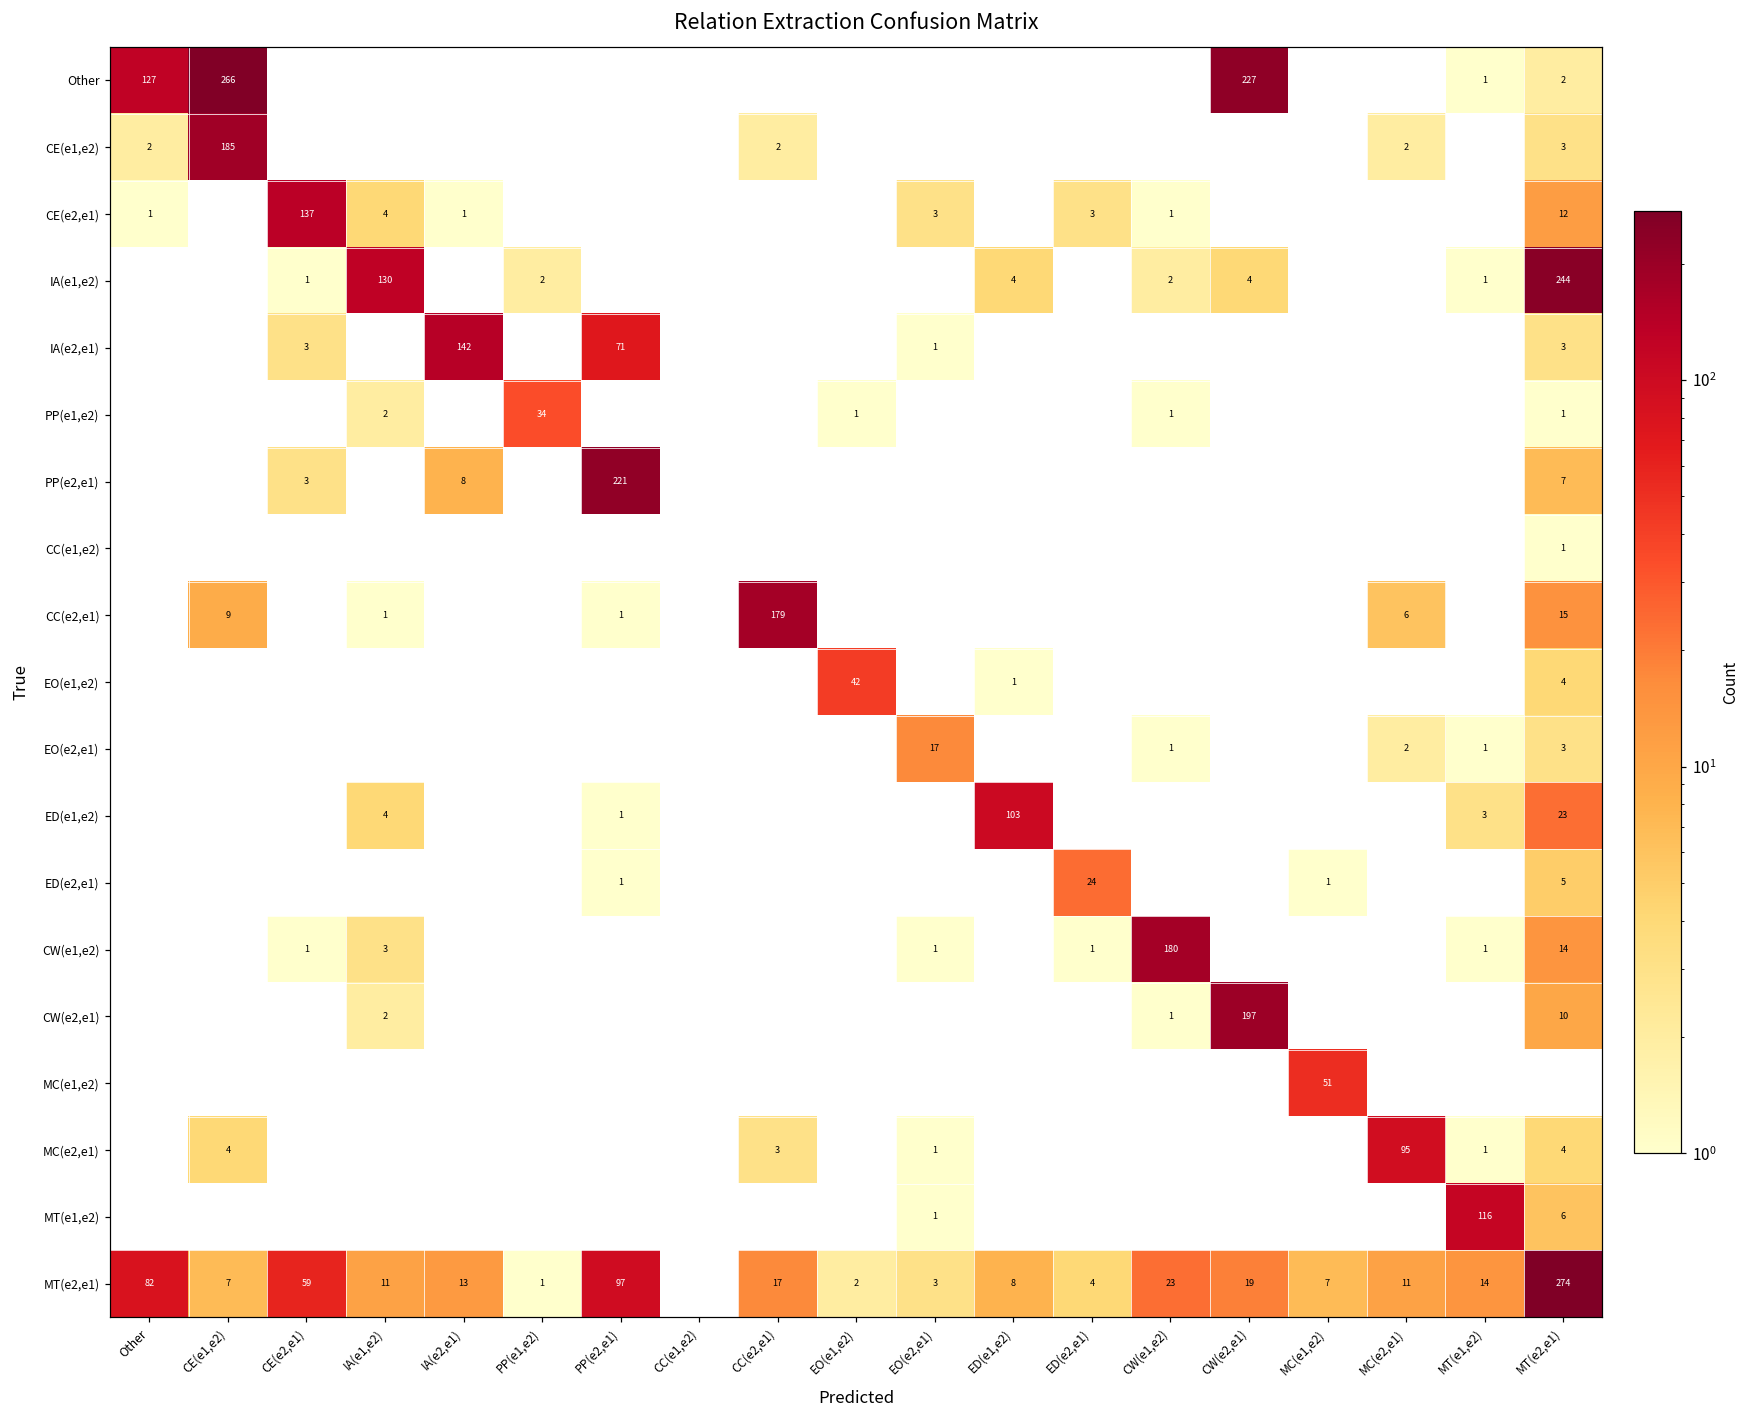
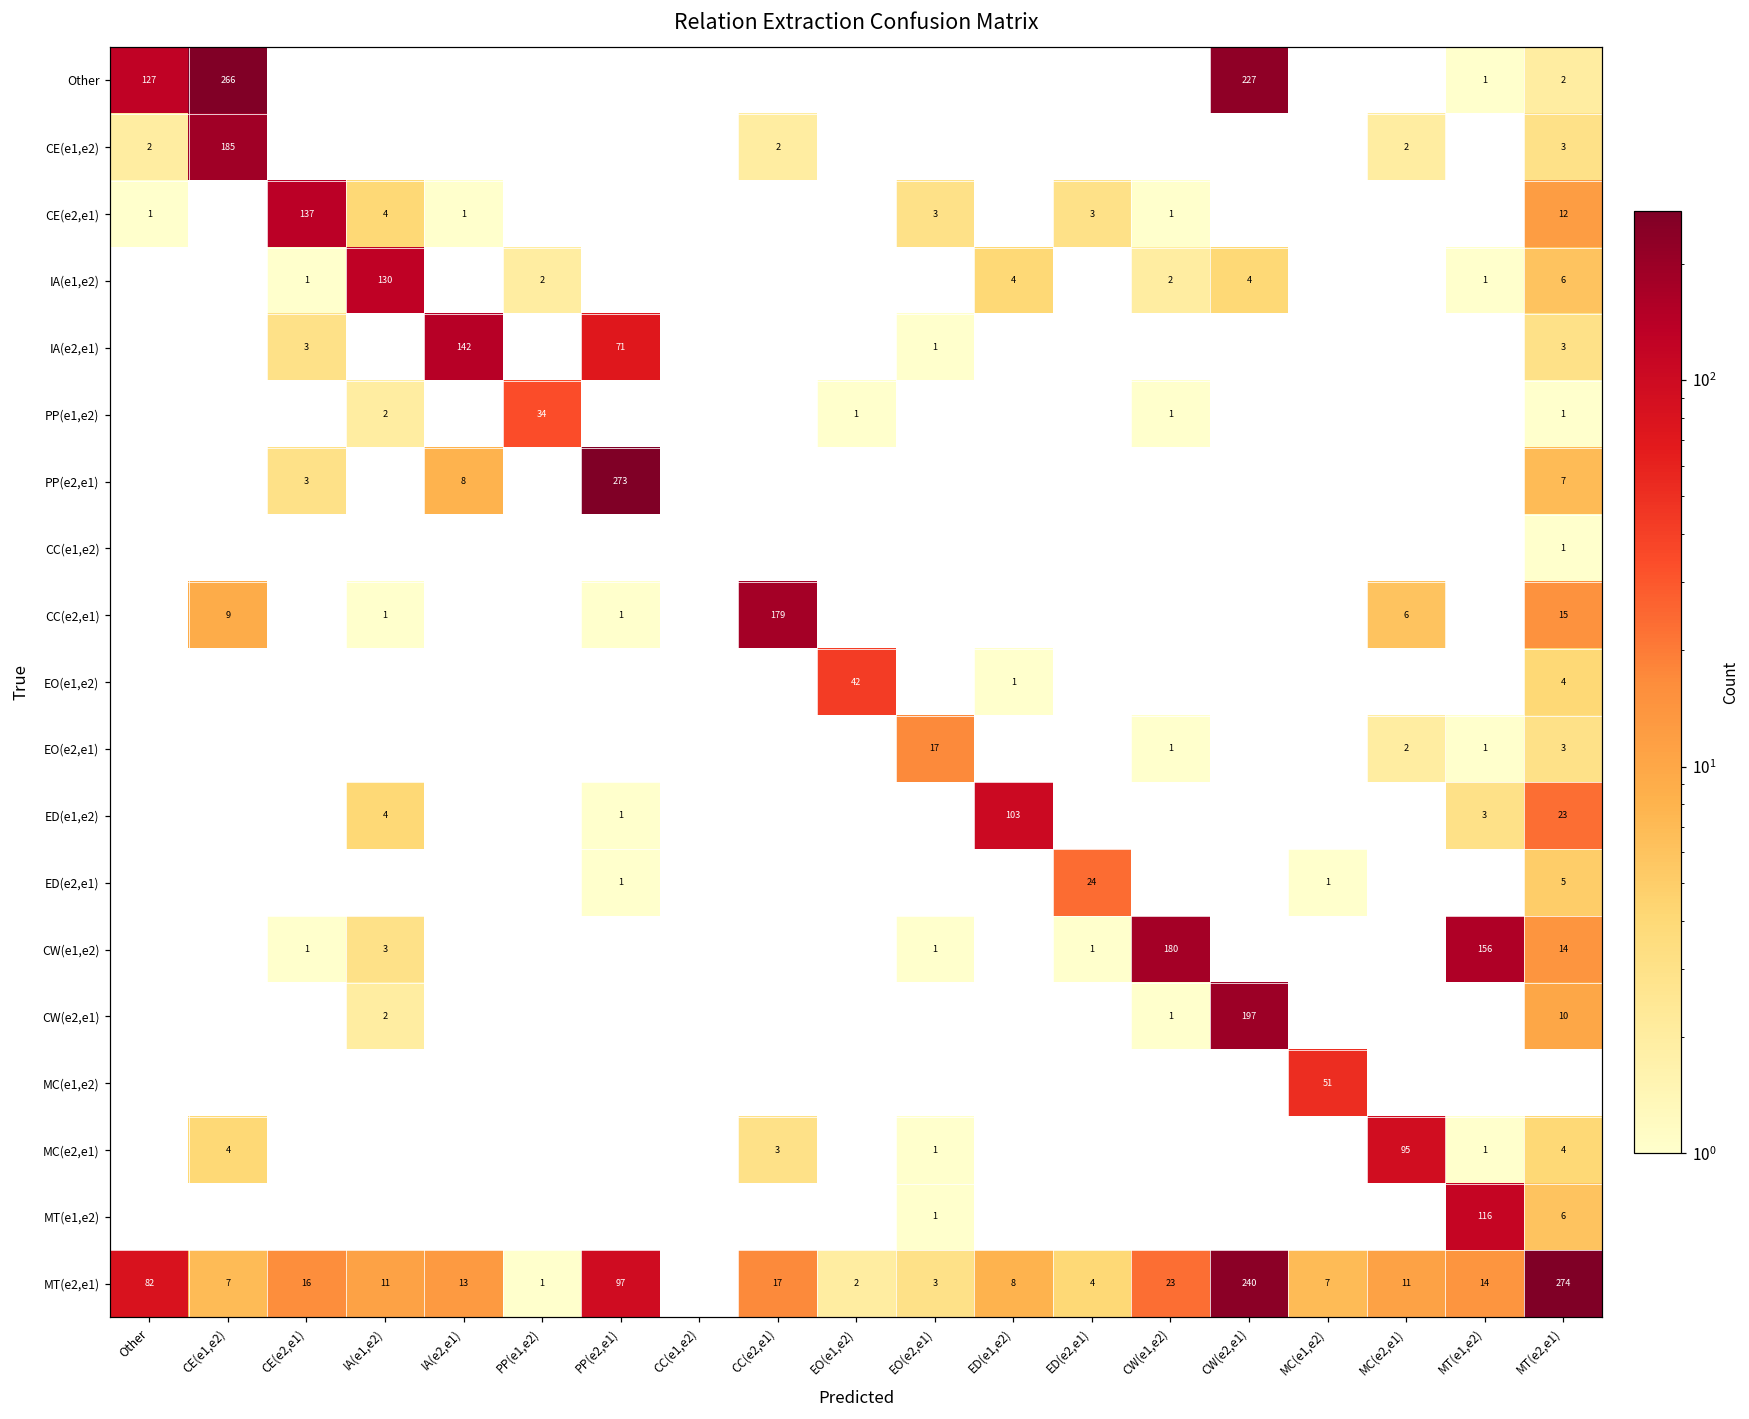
IA(e1,e2), MT(e2,e1): 244 -> 6
PP(e2,e1), PP(e2,e1): 221 -> 273
CW(e1,e2), MT(e1,e2): 1 -> 156
MT(e2,e1), CE(e2,e1): 59 -> 16
MT(e2,e1), CW(e2,e1): 19 -> 240
